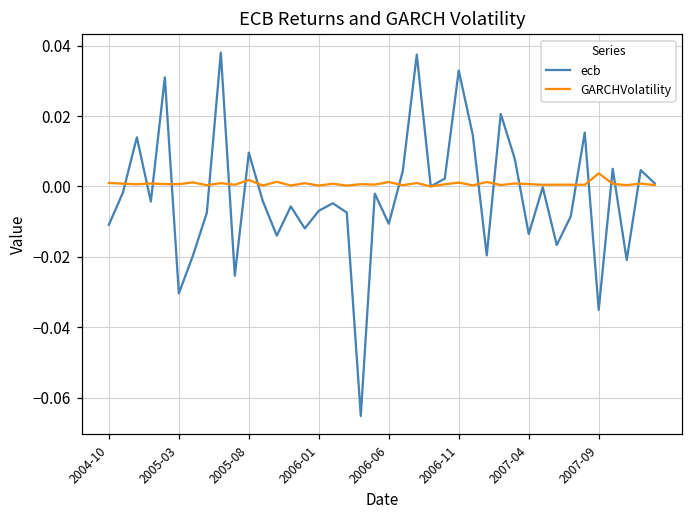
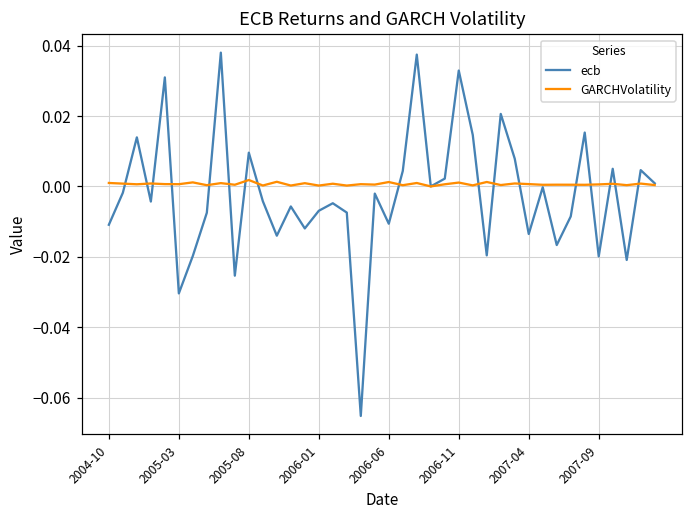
ecb, 2007-09: -0.035 -> -0.020
GARCHVolatility, 2007-09: 0.004 -> 0.001
